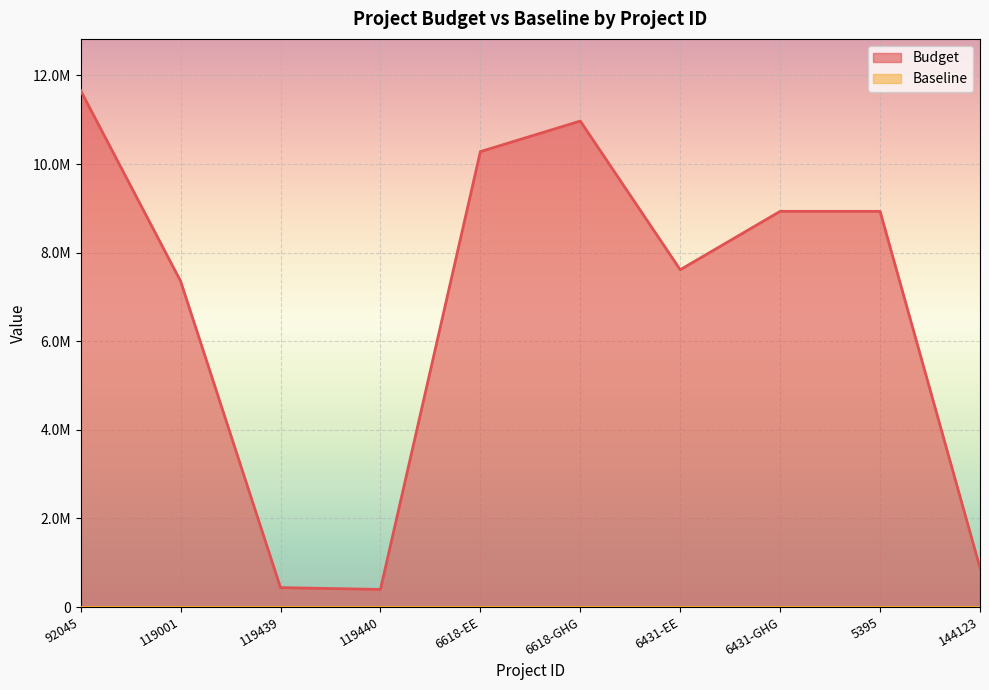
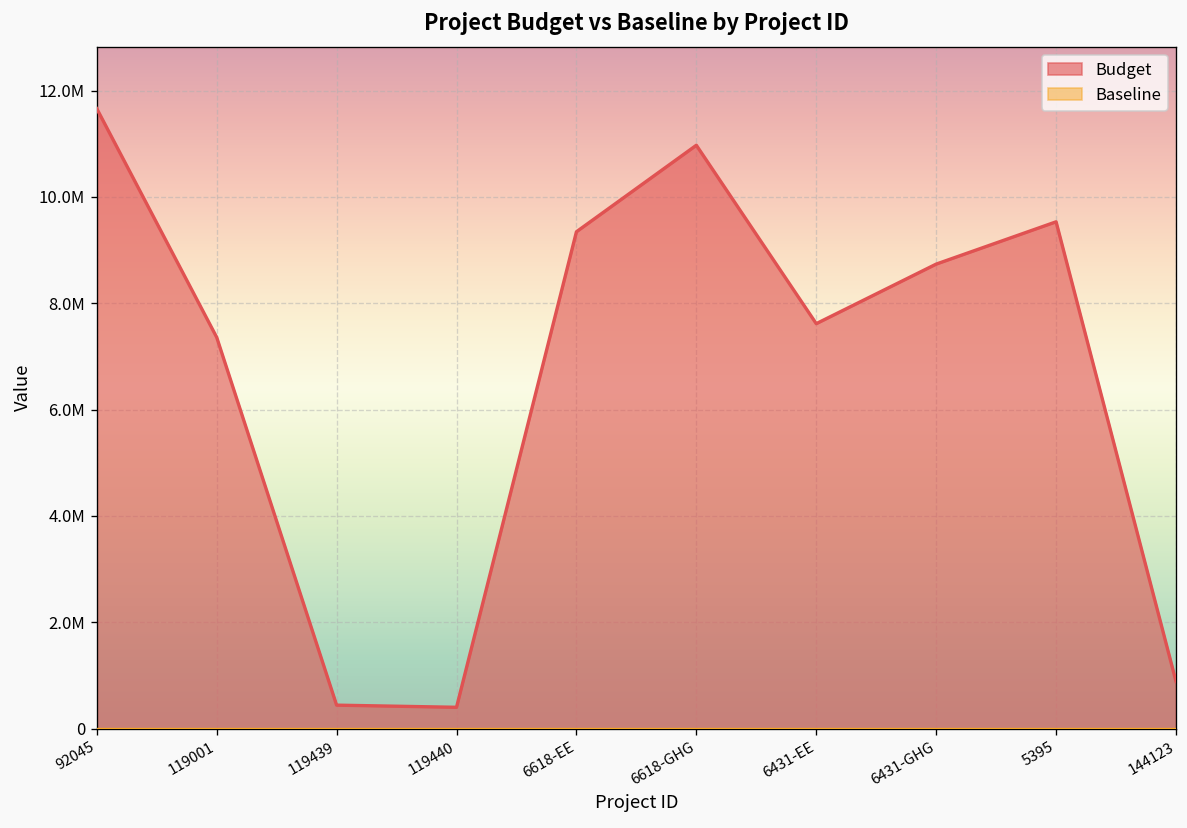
Budget, 6618-EE: 10300000 -> 9300000
Budget, 6431-GHG: 8900000 -> 8700000
Budget, 5395: 8900000 -> 9500000
